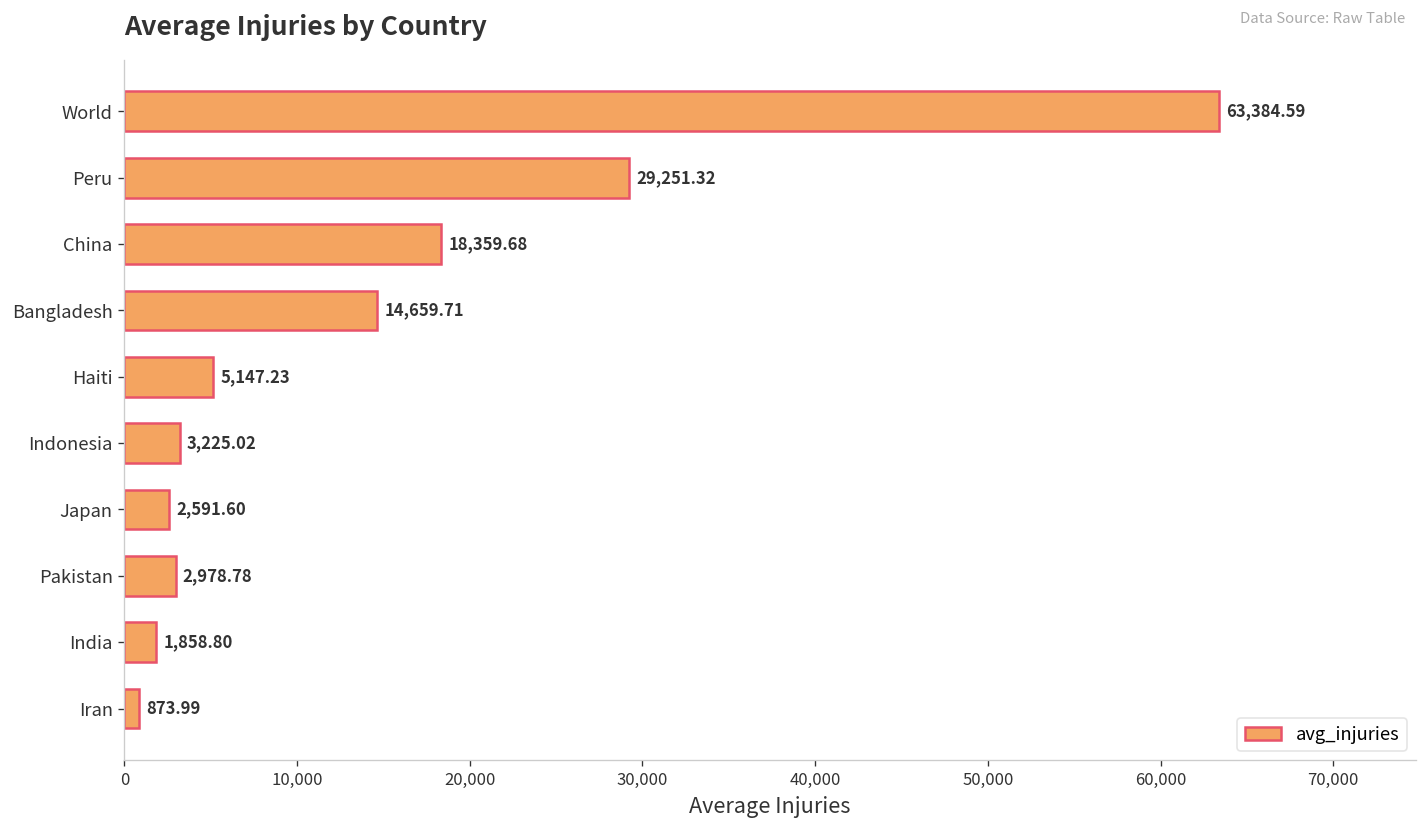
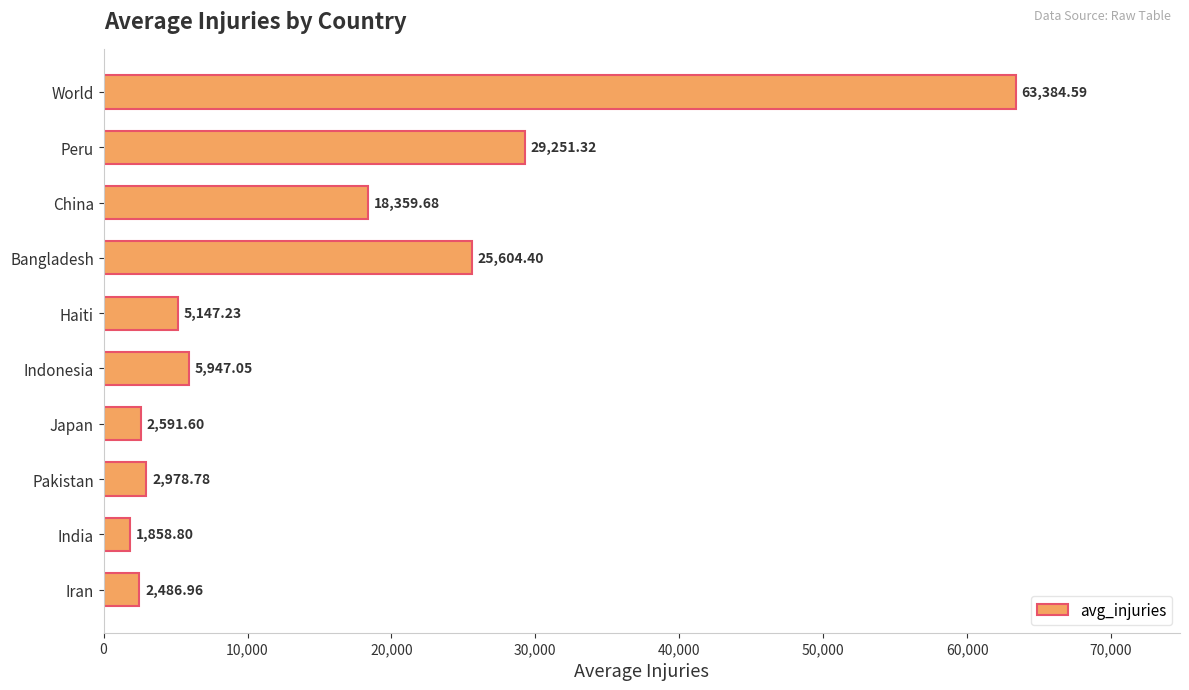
Bangladesh: 14,659.71 -> 25,604.40
Indonesia: 3,225.02 -> 5,947.05
Iran: 873.99 -> 2,486.96
